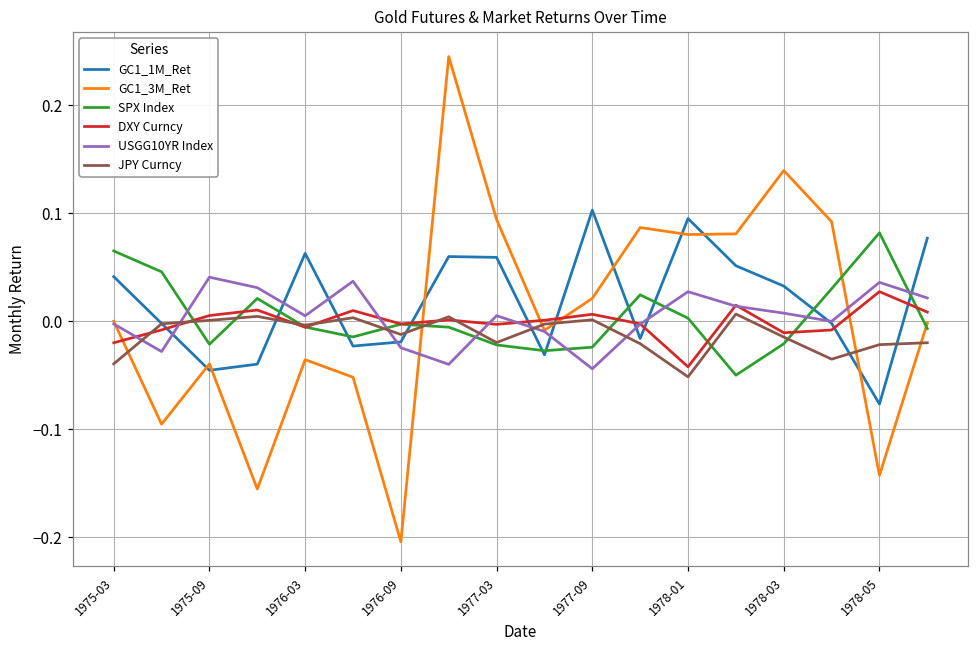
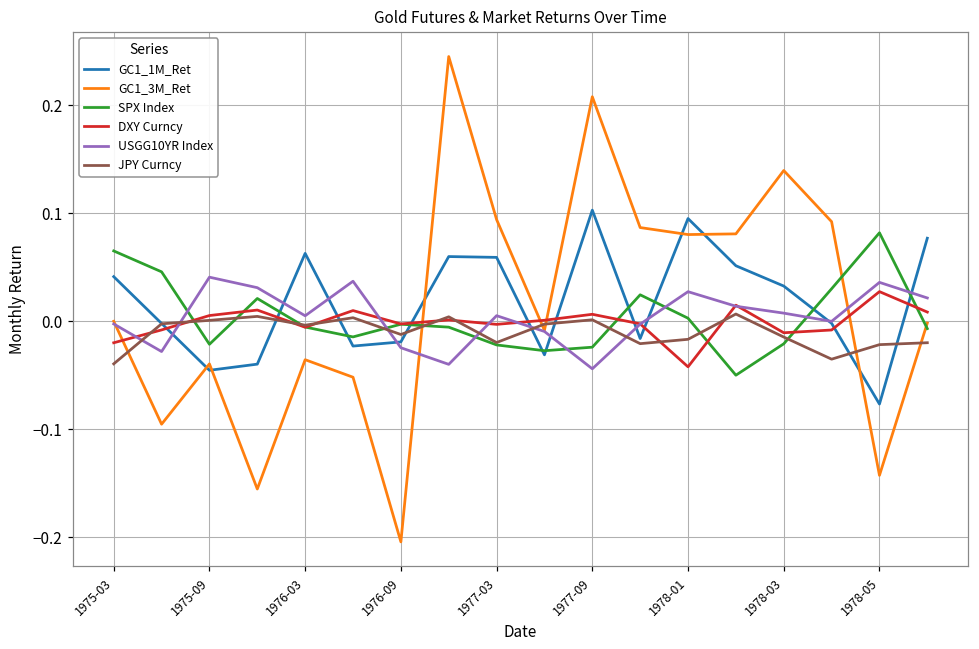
GC1_3M_Ret, 1977-09: 0.02 -> 0.21
JPY Curncy, 1978-01: -0.05 -> -0.02
